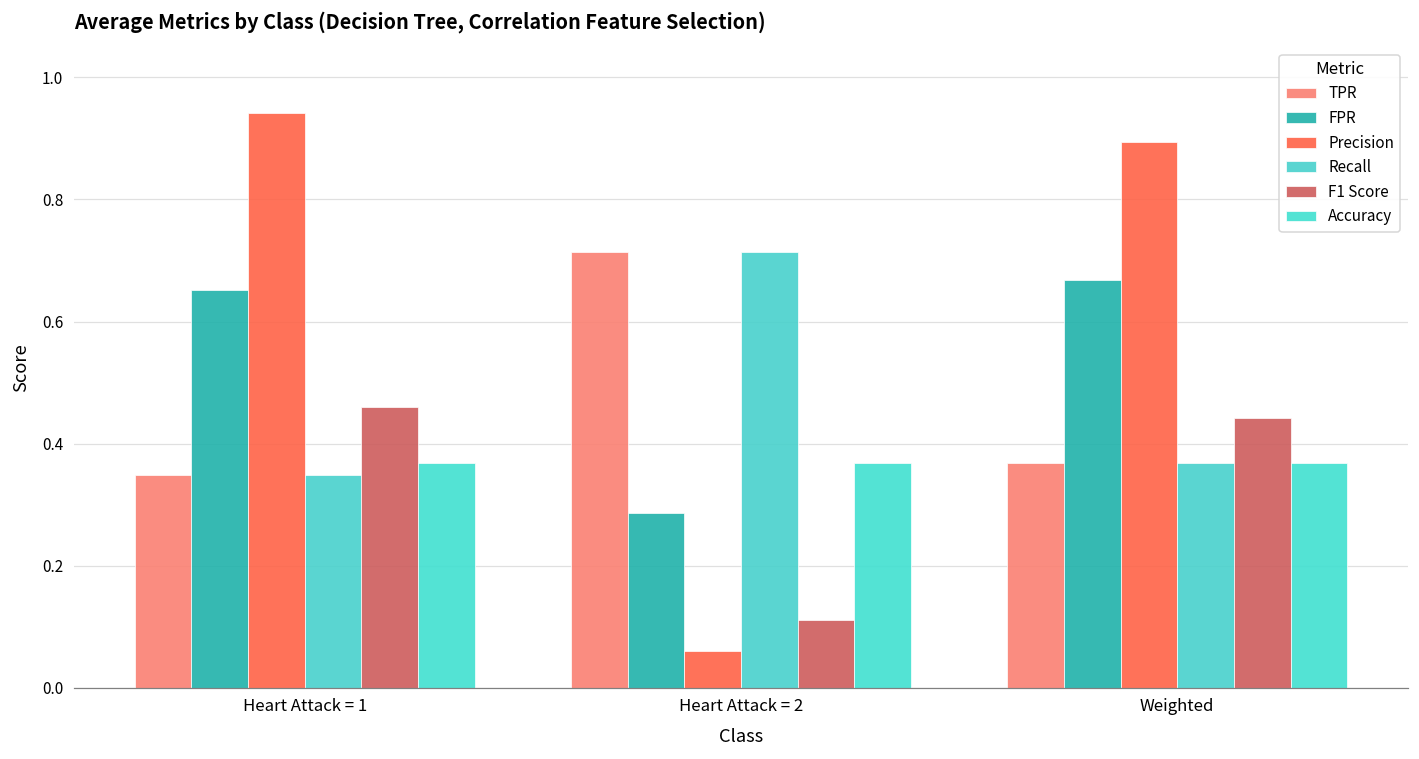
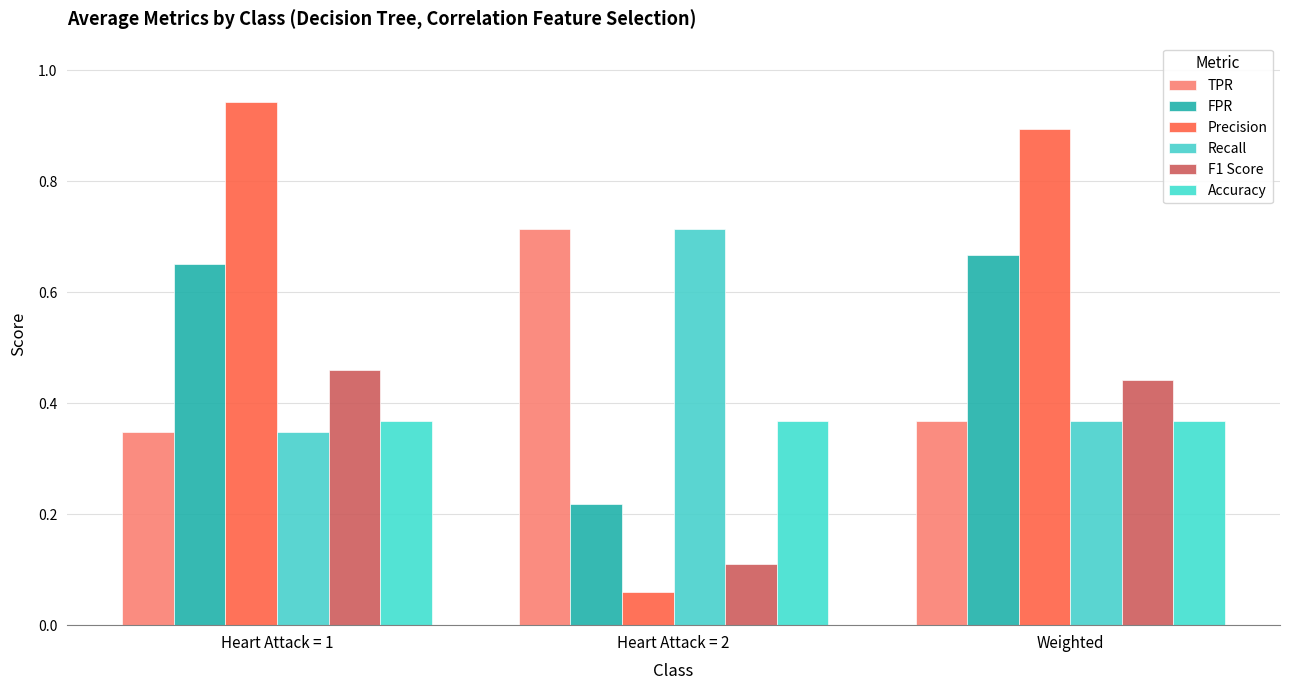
FPR, Heart Attack = 2: 0.29 -> 0.22
